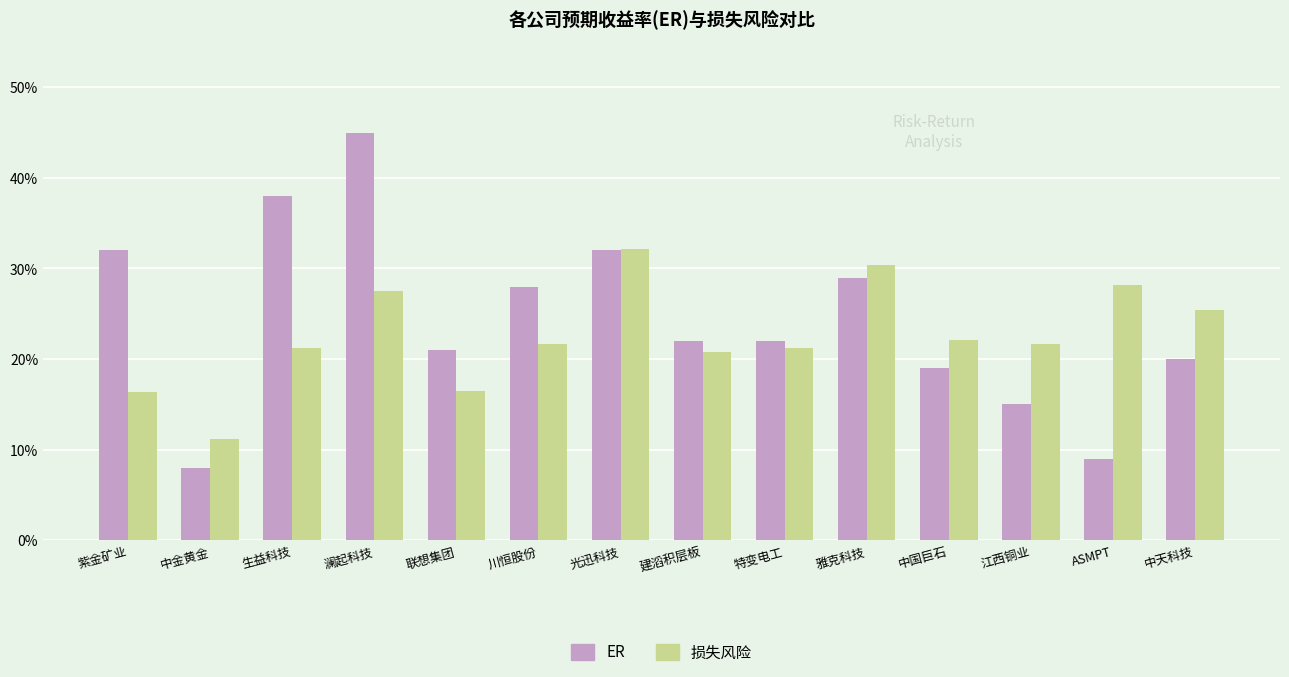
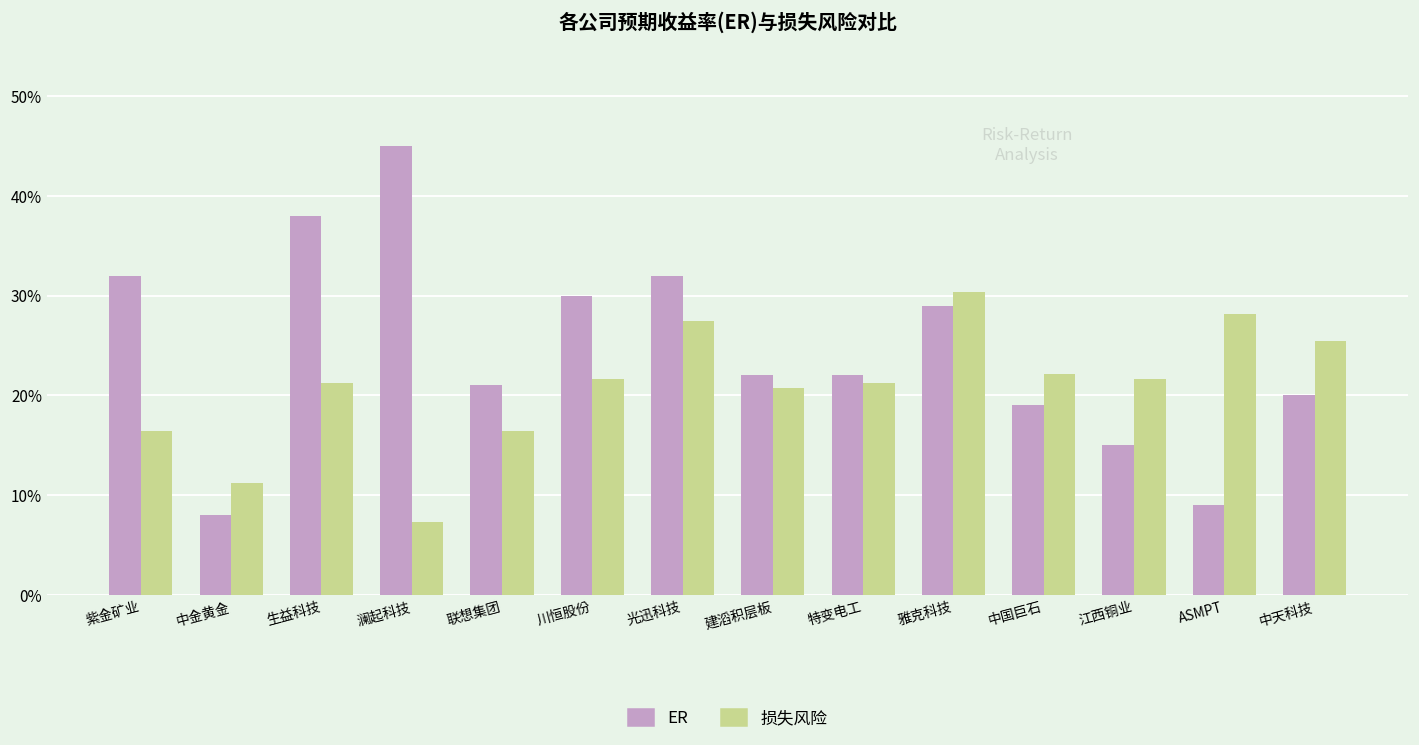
损失风险, 澜起科技: 28% -> 7%
ER, 川恒股份: 28% -> 30%
损失风险, 光迅科技: 32% -> 28%
